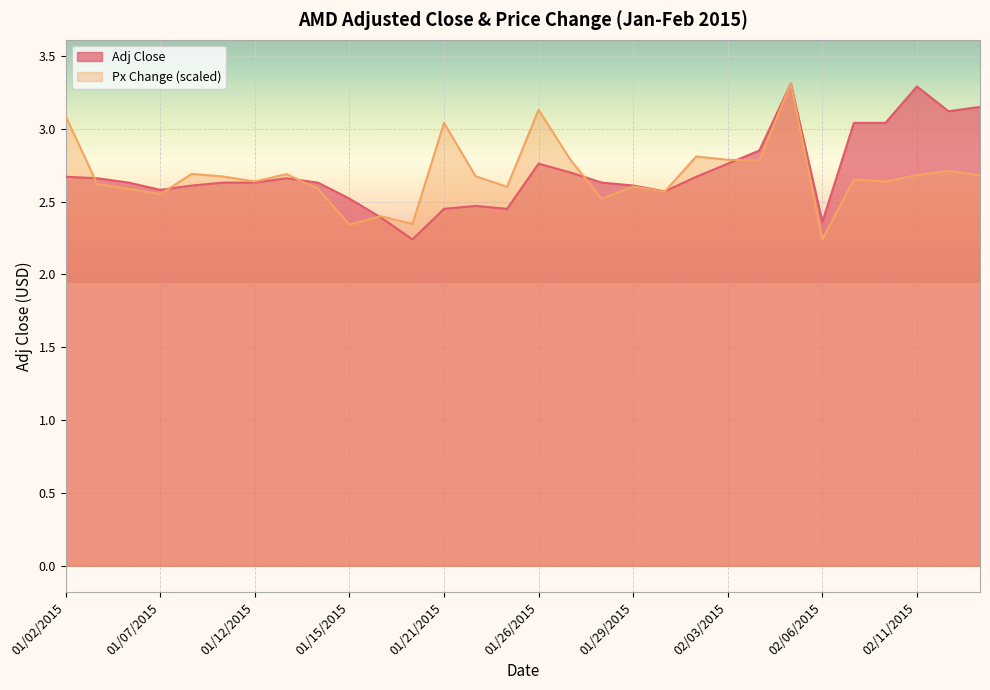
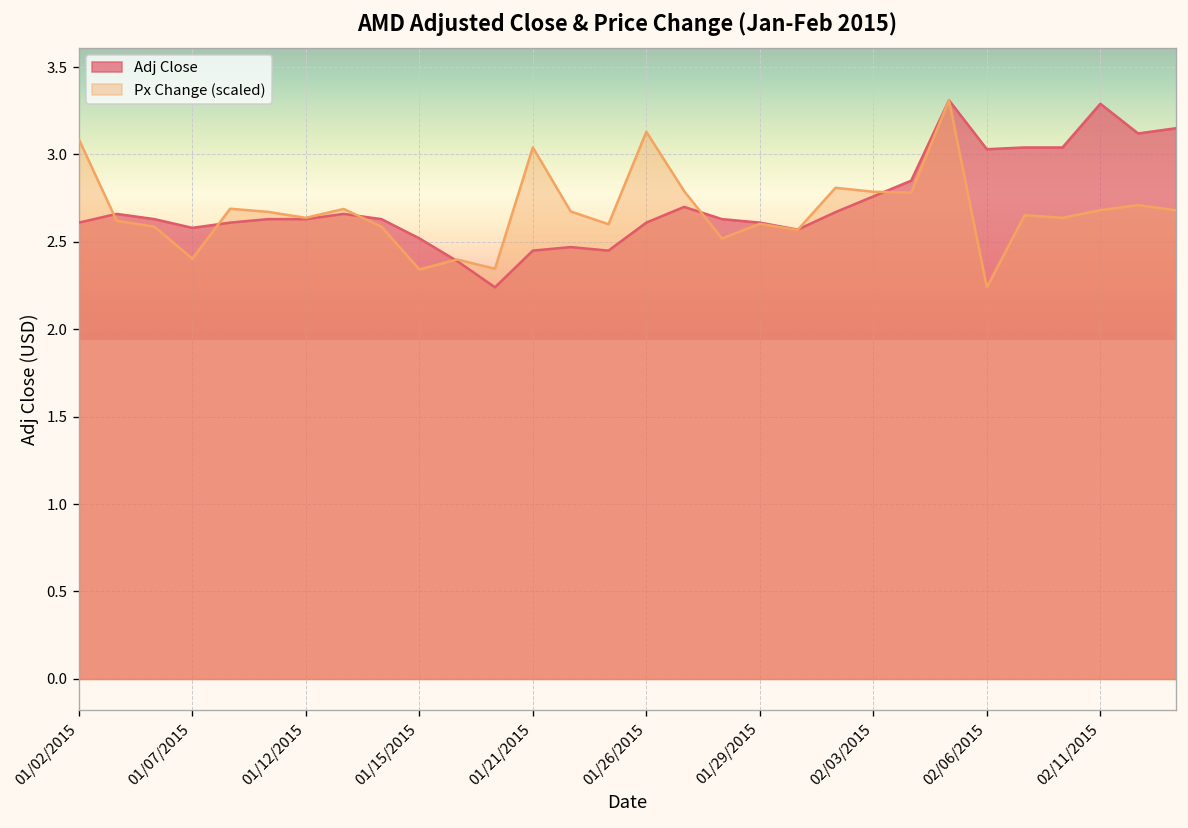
Adj Close, 01/02/2015: 2.67 -> 2.61
Px Change (scaled), 01/07/2015: 2.55 -> 2.40
Adj Close, 01/26/2015: 2.76 -> 2.61
Adj Close, 02/06/2015: 2.36 -> 3.03
